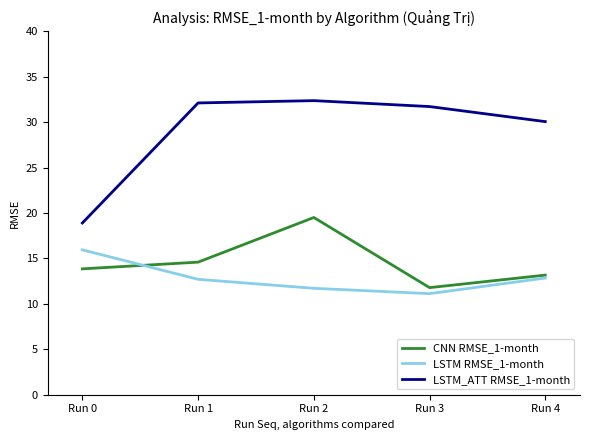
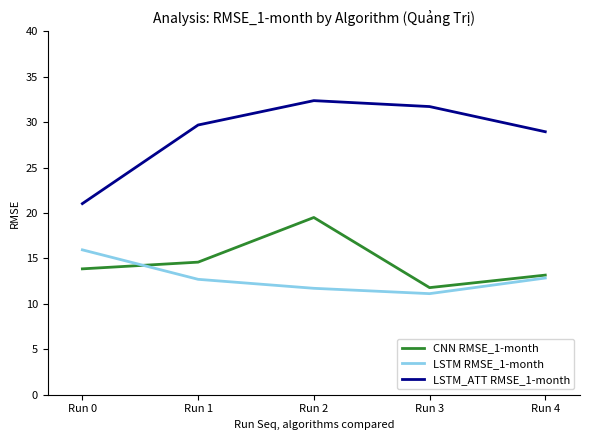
LSTM_ATT RMSE_1-month, Run 0: 19 -> 21
LSTM_ATT RMSE_1-month, Run 1: 32 -> 30
LSTM_ATT RMSE_1-month, Run 4: 30 -> 29
